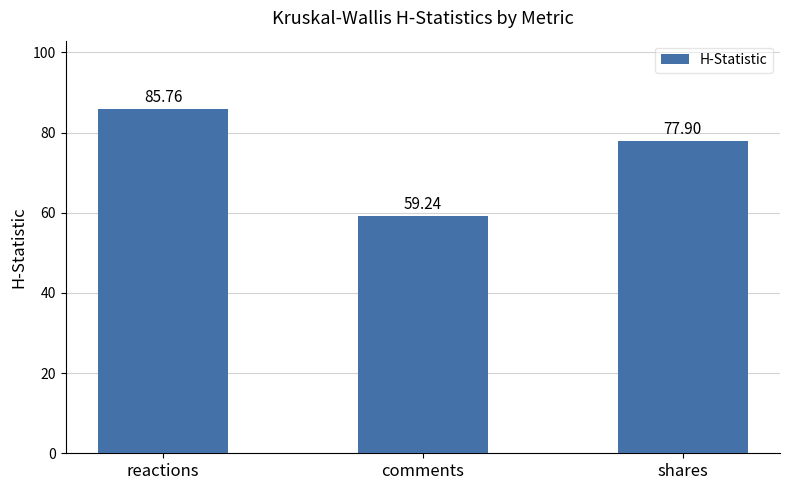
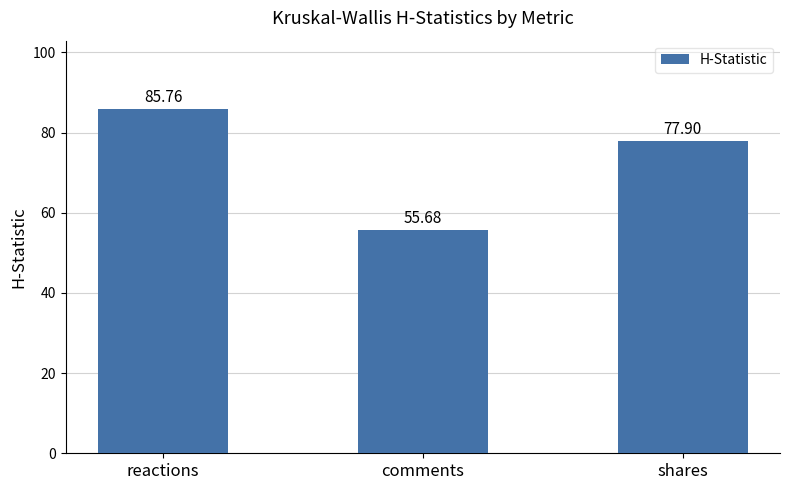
comments: 59.24 -> 55.68
